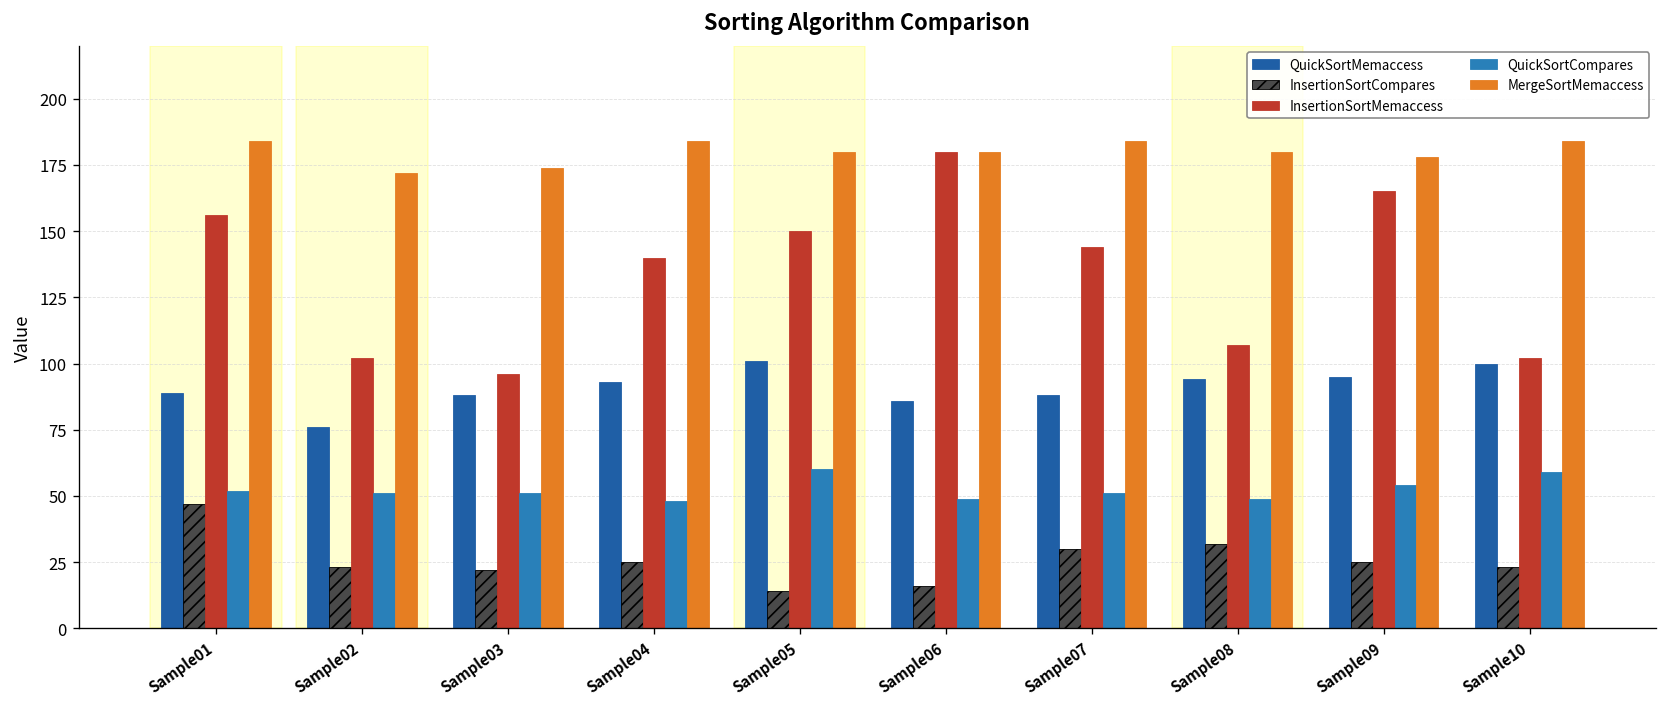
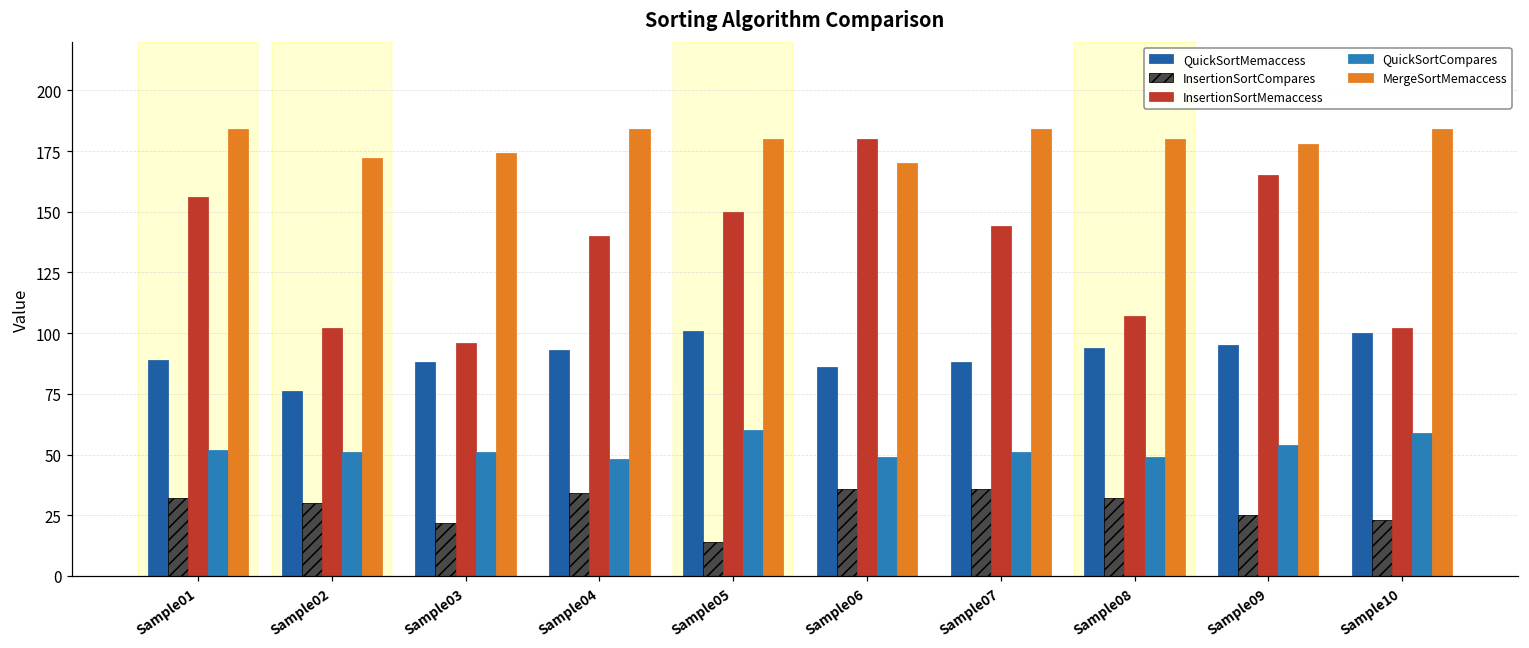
InsertionSortCompares, Sample01: 47 -> 32
InsertionSortCompares, Sample02: 23 -> 30
InsertionSortCompares, Sample04: 25 -> 34
InsertionSortCompares, Sample06: 16 -> 36
MergeSortMemaccess, Sample06: 180 -> 170
InsertionSortCompares, Sample07: 30 -> 36
